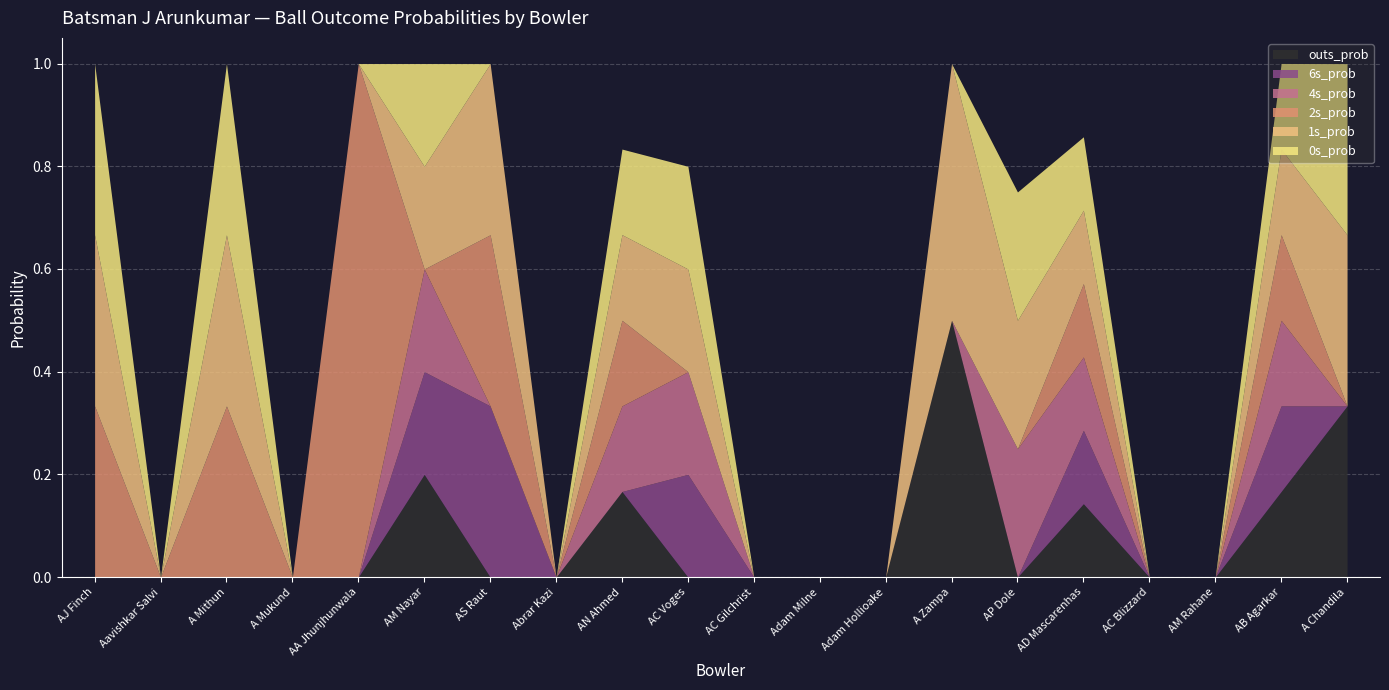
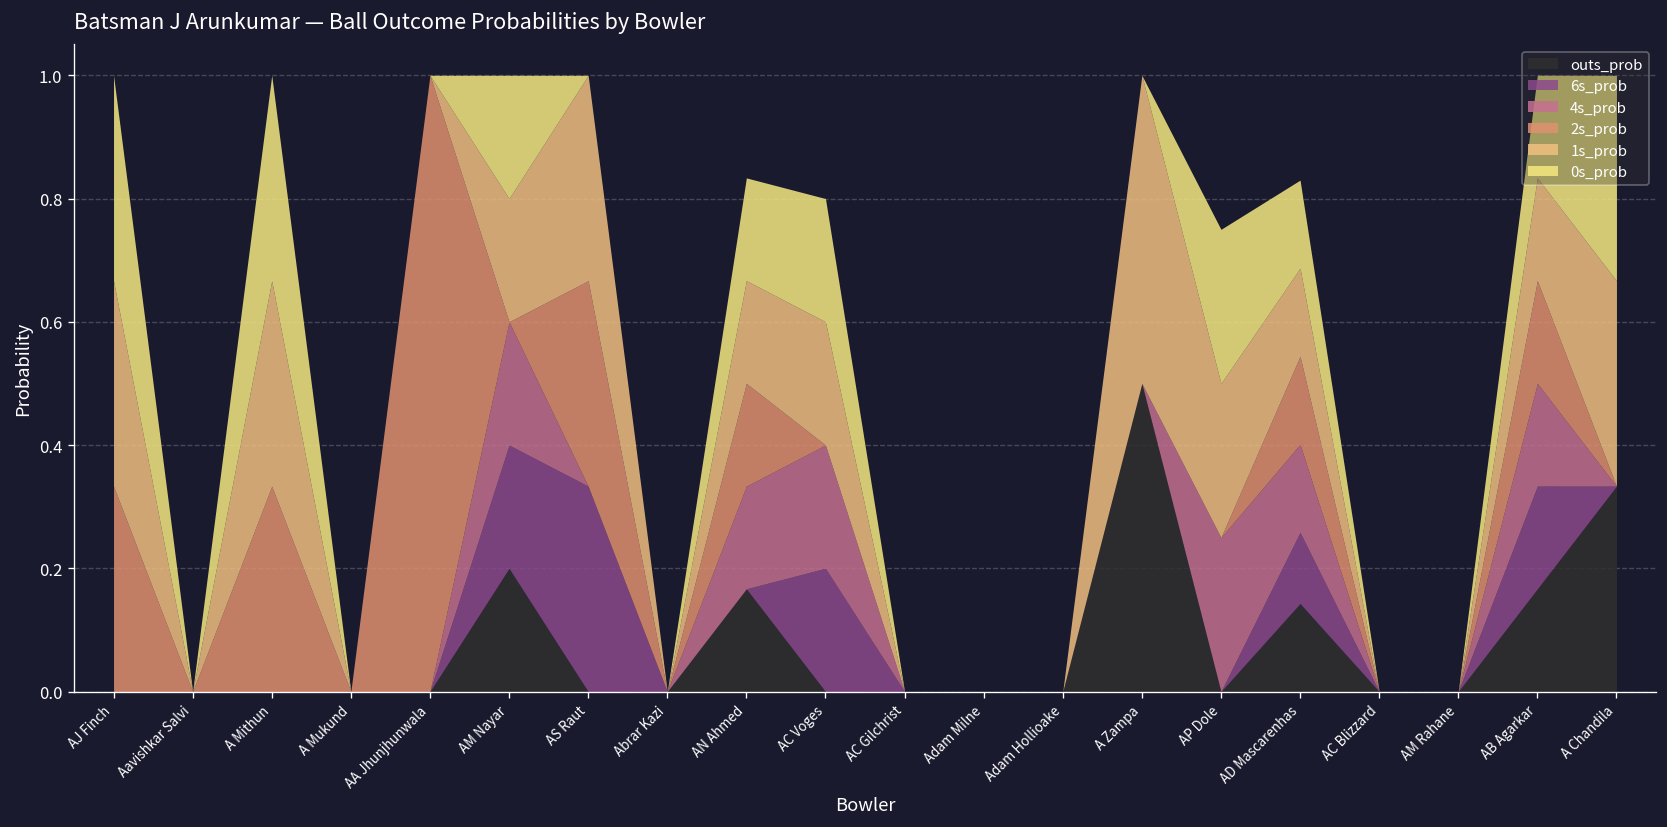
6s_prob, AD Mascarenhas: 0.14 -> 0.12
